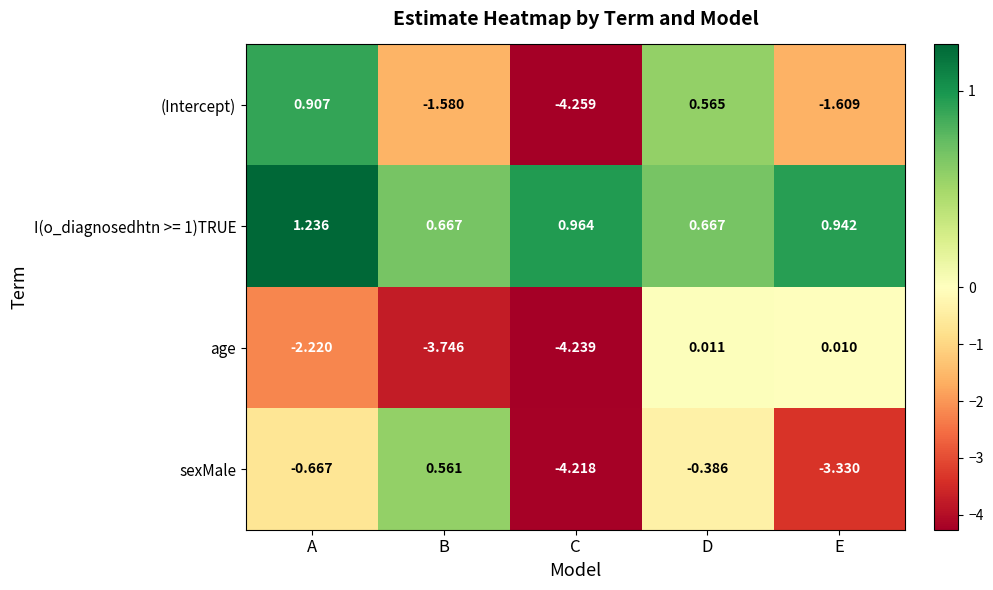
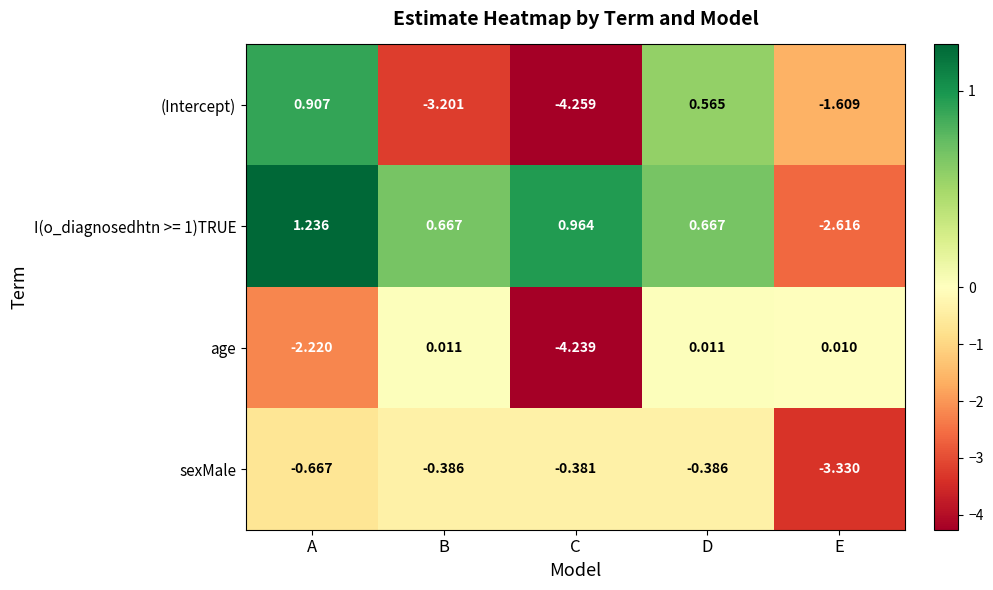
(Intercept), B: -1.580 -> -3.201
I(o_diagnosedhtn >= 1)TRUE, E: 0.942 -> -2.616
age, B: -3.746 -> 0.011
sexMale, B: 0.561 -> -0.386
sexMale, C: -4.218 -> -0.381
